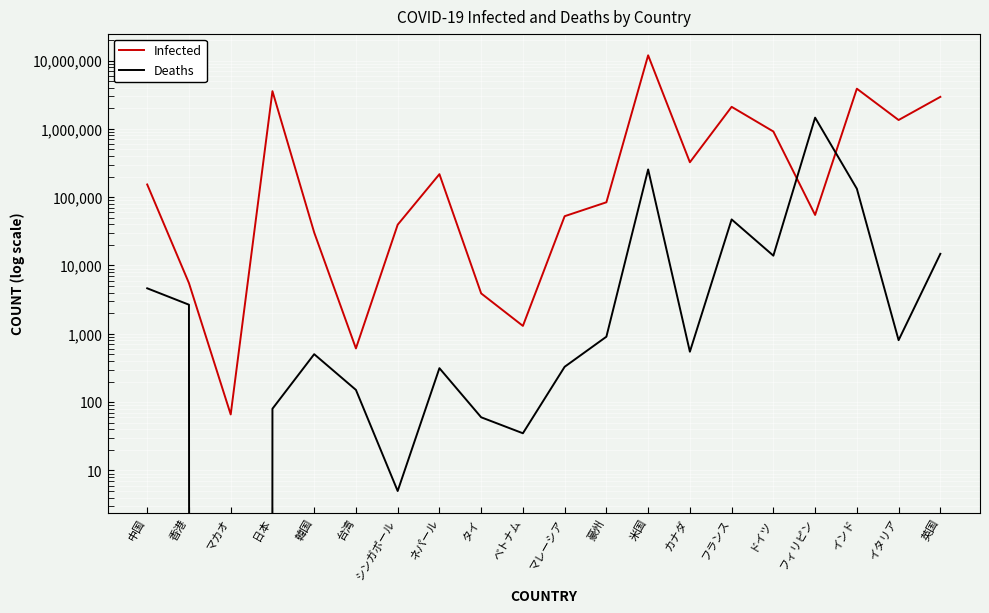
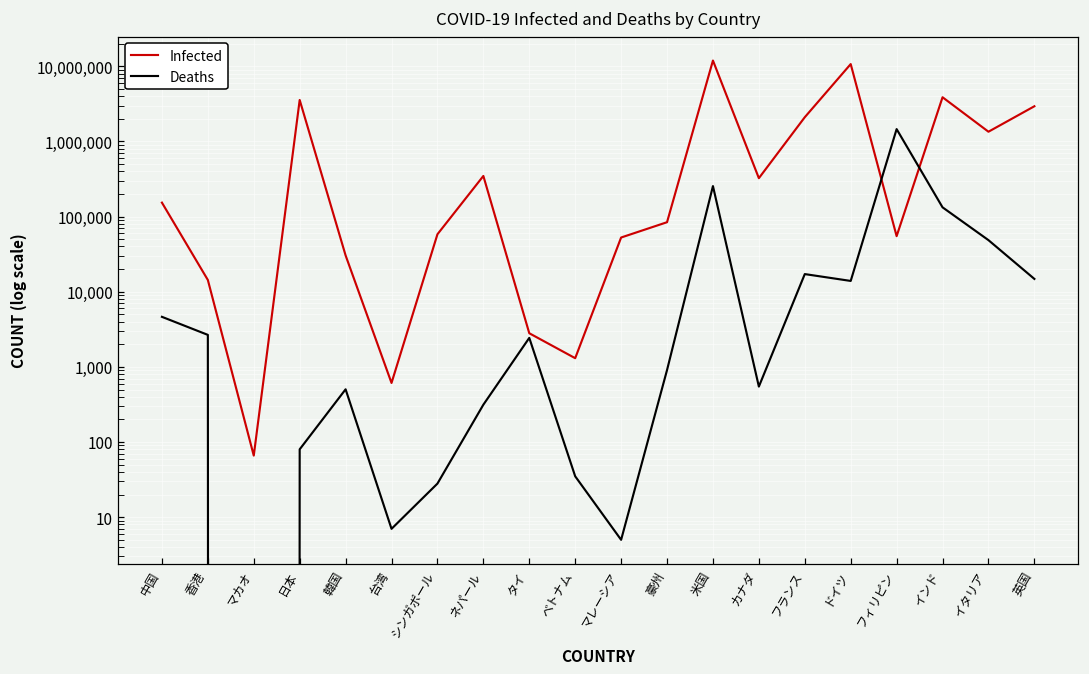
Infected, 香港: 6,000 -> 14,000
Deaths, 台湾: 150 -> 7
Infected, シンガポール: 40,000 -> 60,000
Deaths, シンガポール: 5 -> 28
Infected, ネパール: 220,000 -> 300,000
Infected, タイ: 4,000 -> 2,800
Deaths, タイ: 60 -> 2,400
Deaths, マレーシア: 300 -> 5
Deaths, フランス: 50,000 -> 17,000
Infected, ドイツ: 900,000 -> 11,000,000
Deaths, イタリア: 800 -> 50,000
